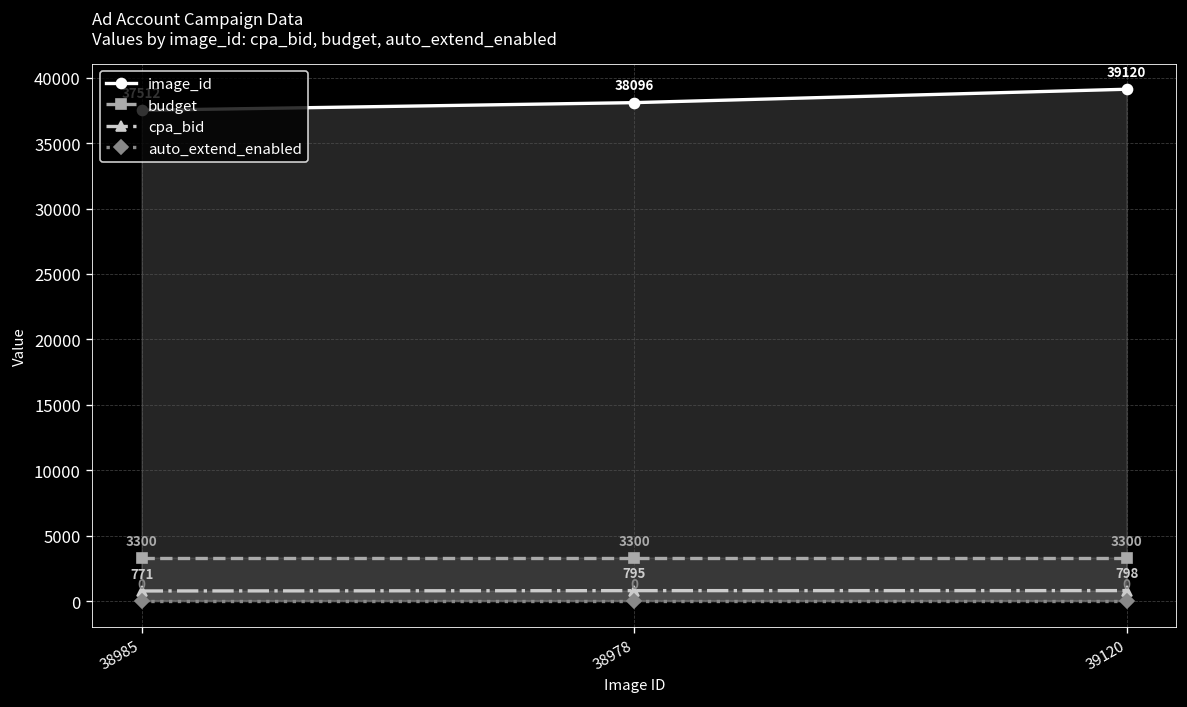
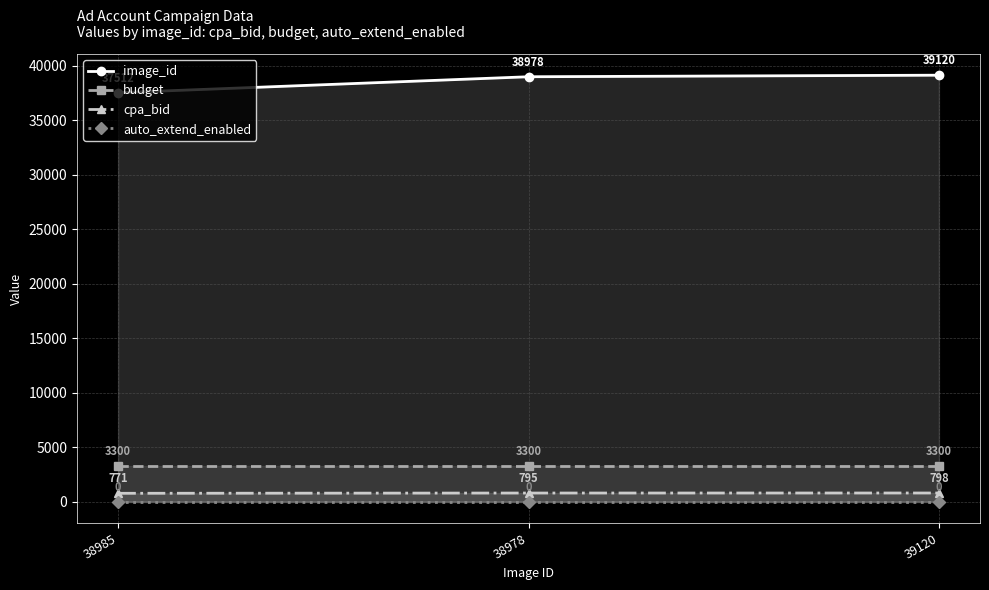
image_id, 38978: 38096 -> 38978
